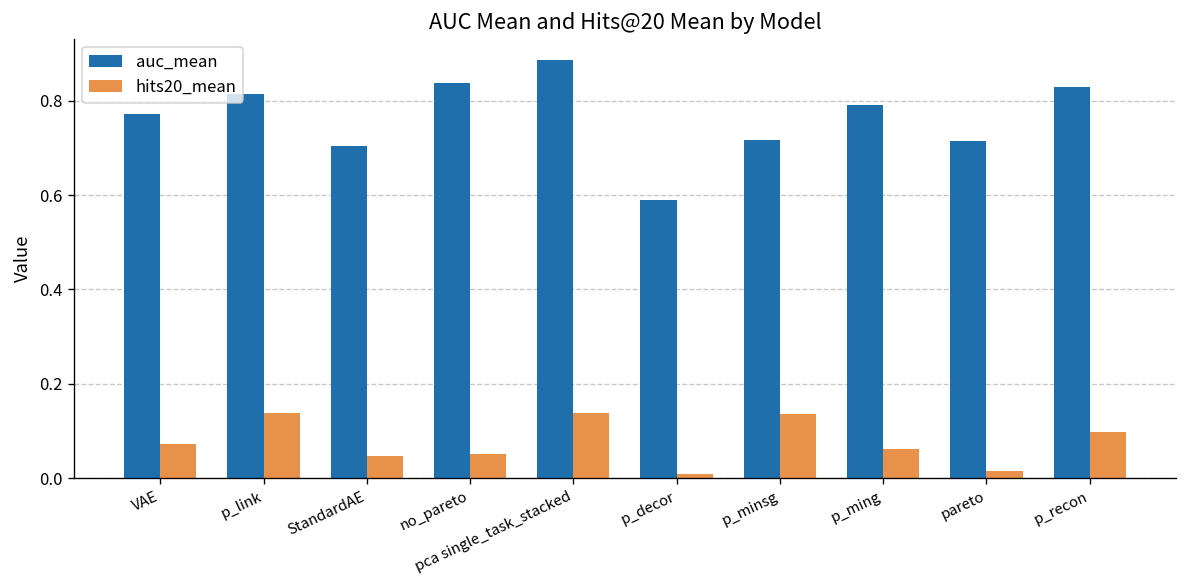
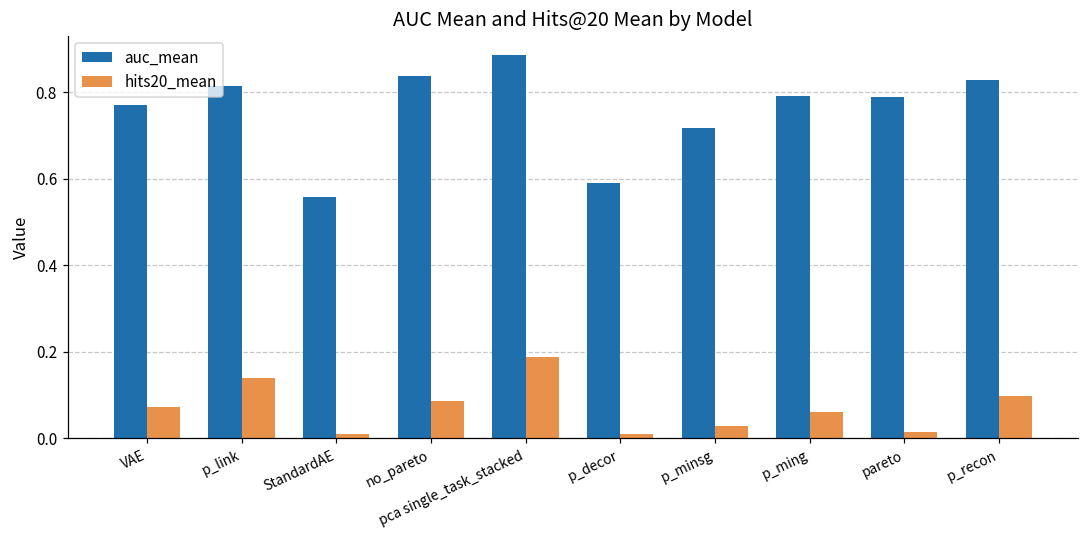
auc_mean, StandardAE: 0.71 -> 0.56
hits20_mean, StandardAE: 0.05 -> 0.01
hits20_mean, no_pareto: 0.05 -> 0.09
hits20_mean, pca single_task_stacked: 0.14 -> 0.19
hits20_mean, p_minsg: 0.14 -> 0.03
auc_mean, pareto: 0.72 -> 0.79
